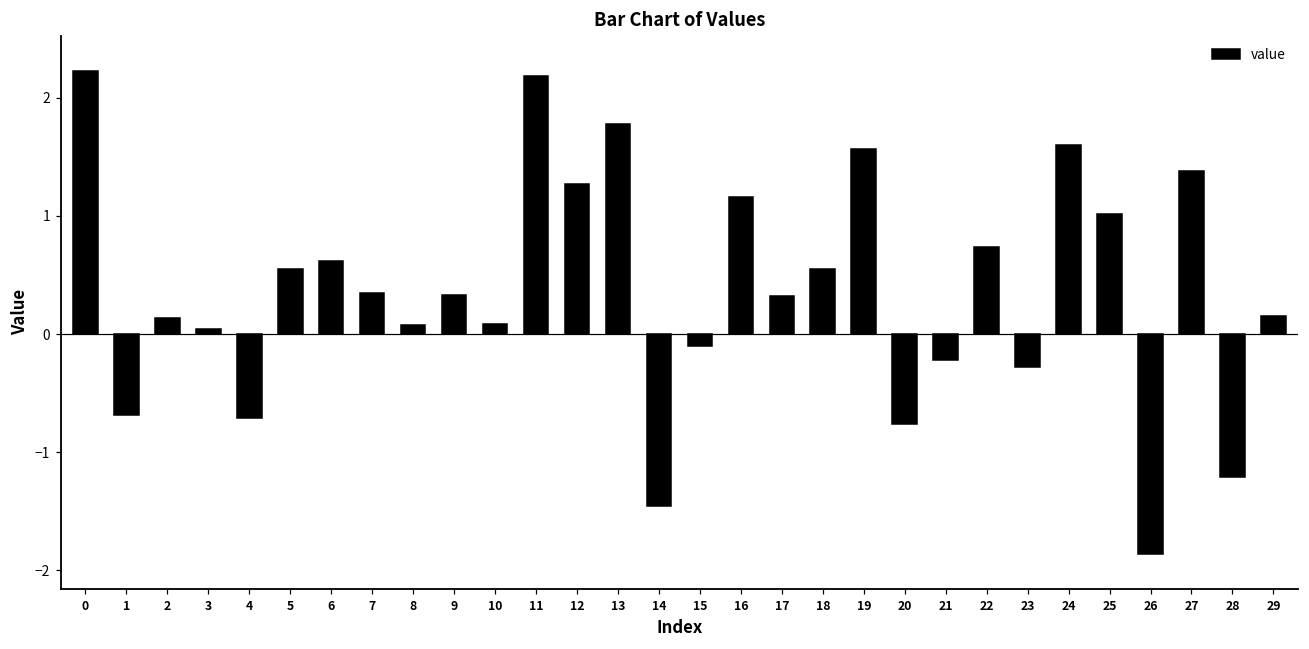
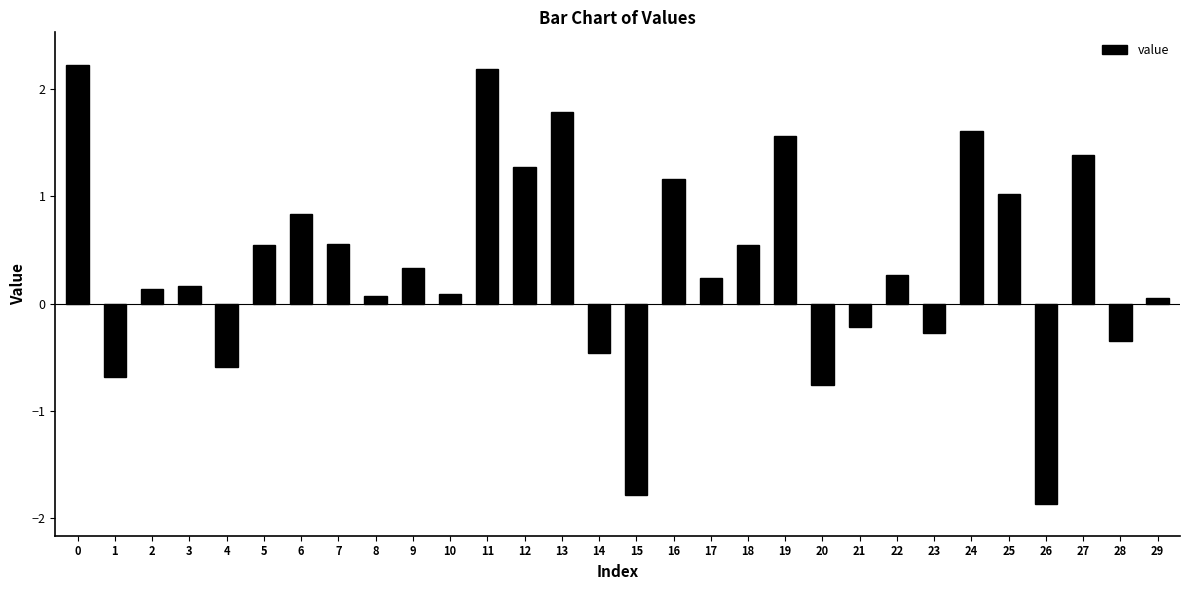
3: 0.04 -> 0.16
4: -0.71 -> -0.59
6: 0.62 -> 0.83
7: 0.34 -> 0.56
14: -1.46 -> -0.46
15: -0.10 -> -1.78
17: 0.33 -> 0.24
22: 0.74 -> 0.26
28: -1.21 -> -0.35
29: 0.16 -> 0.06
